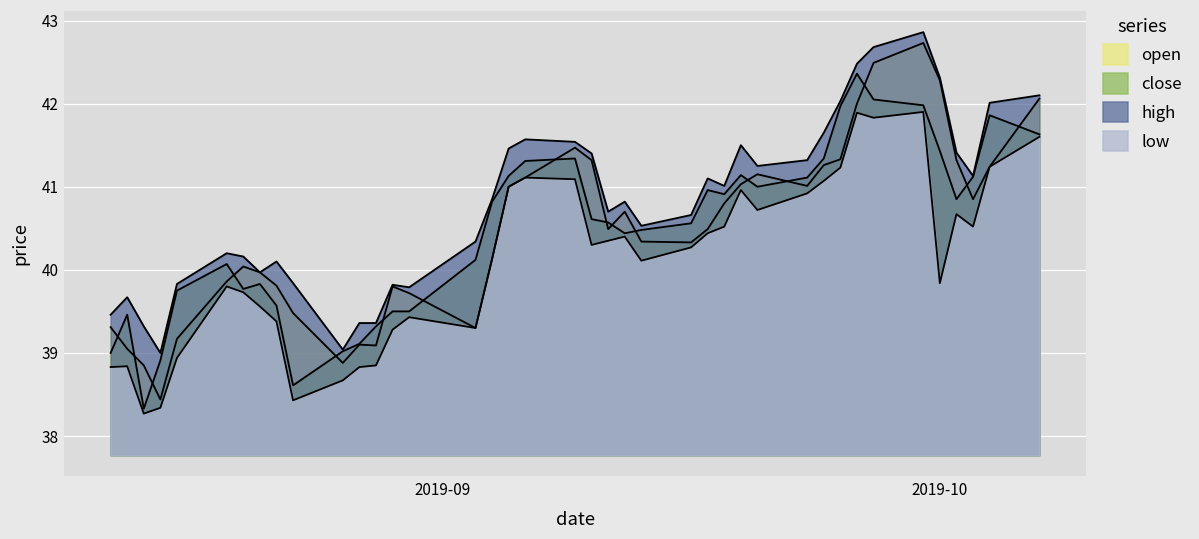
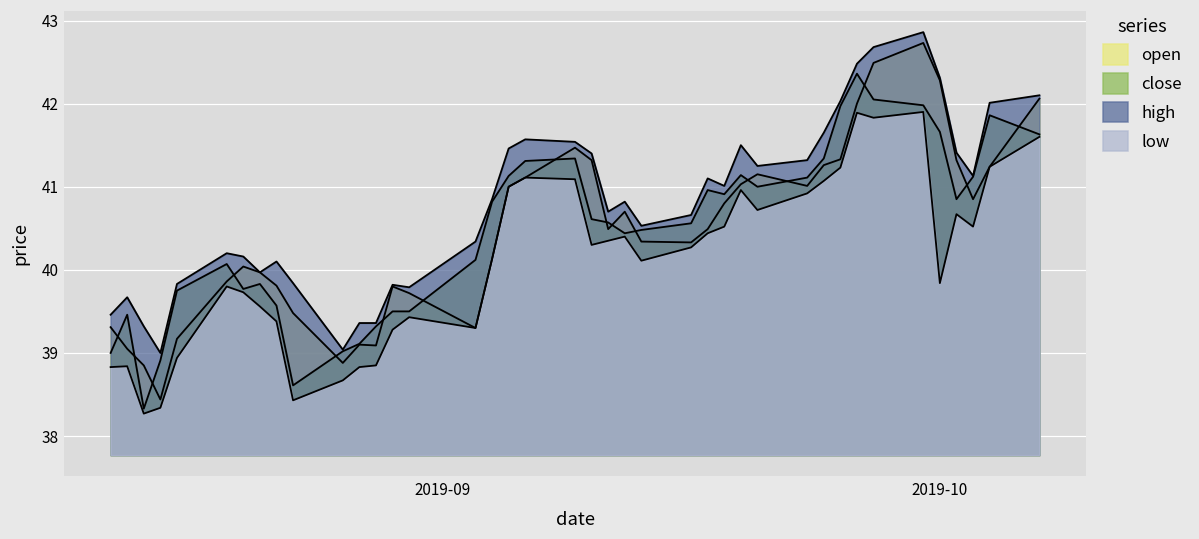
close, 2019-10: 41.4 -> 41.7
